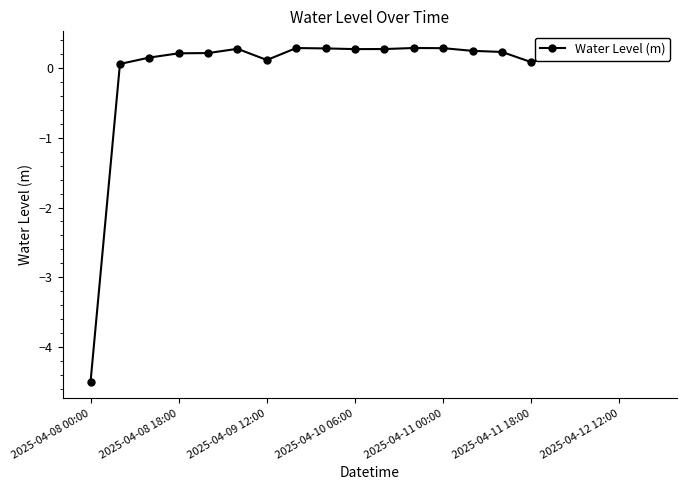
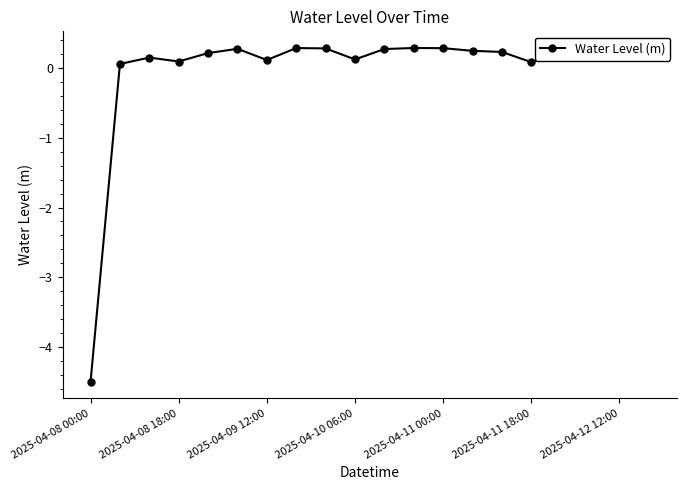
2025-04-08 18:00: 0.2 -> 0.1
2025-04-10 06:00: 0.3 -> 0.1
